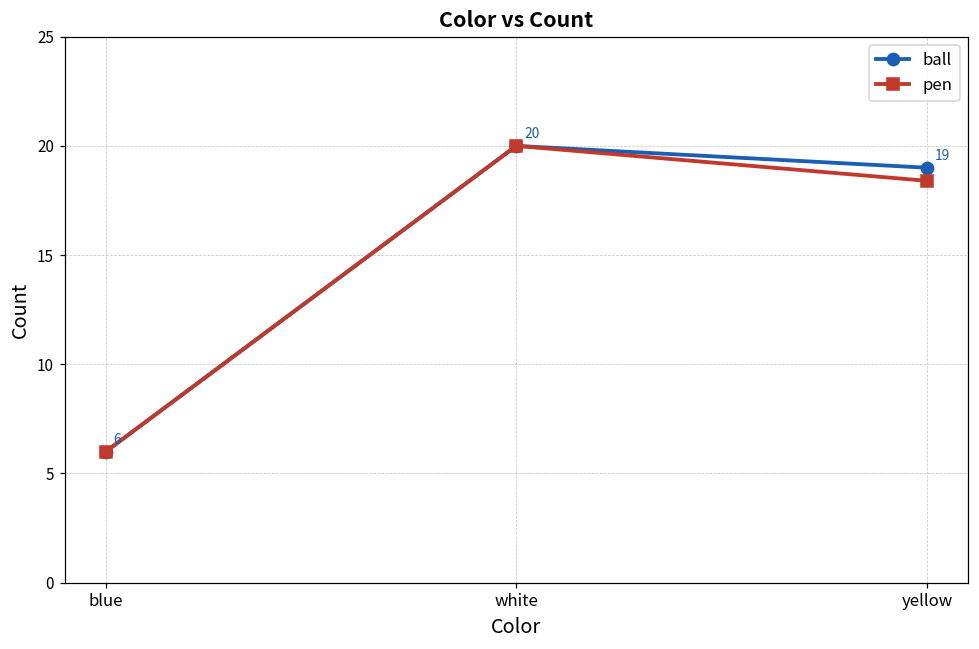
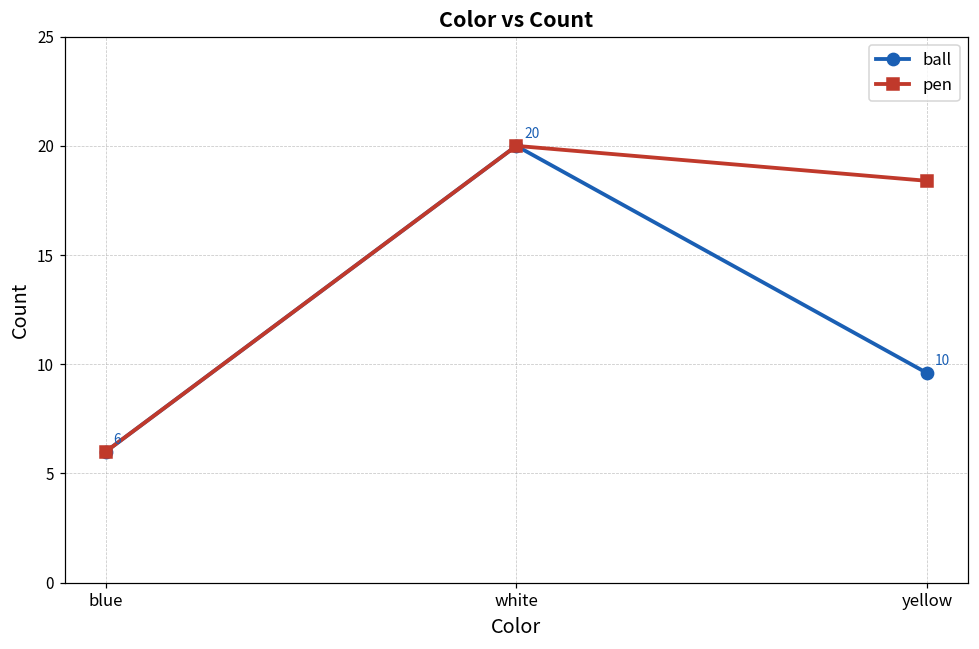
ball, yellow: 19 -> 10
